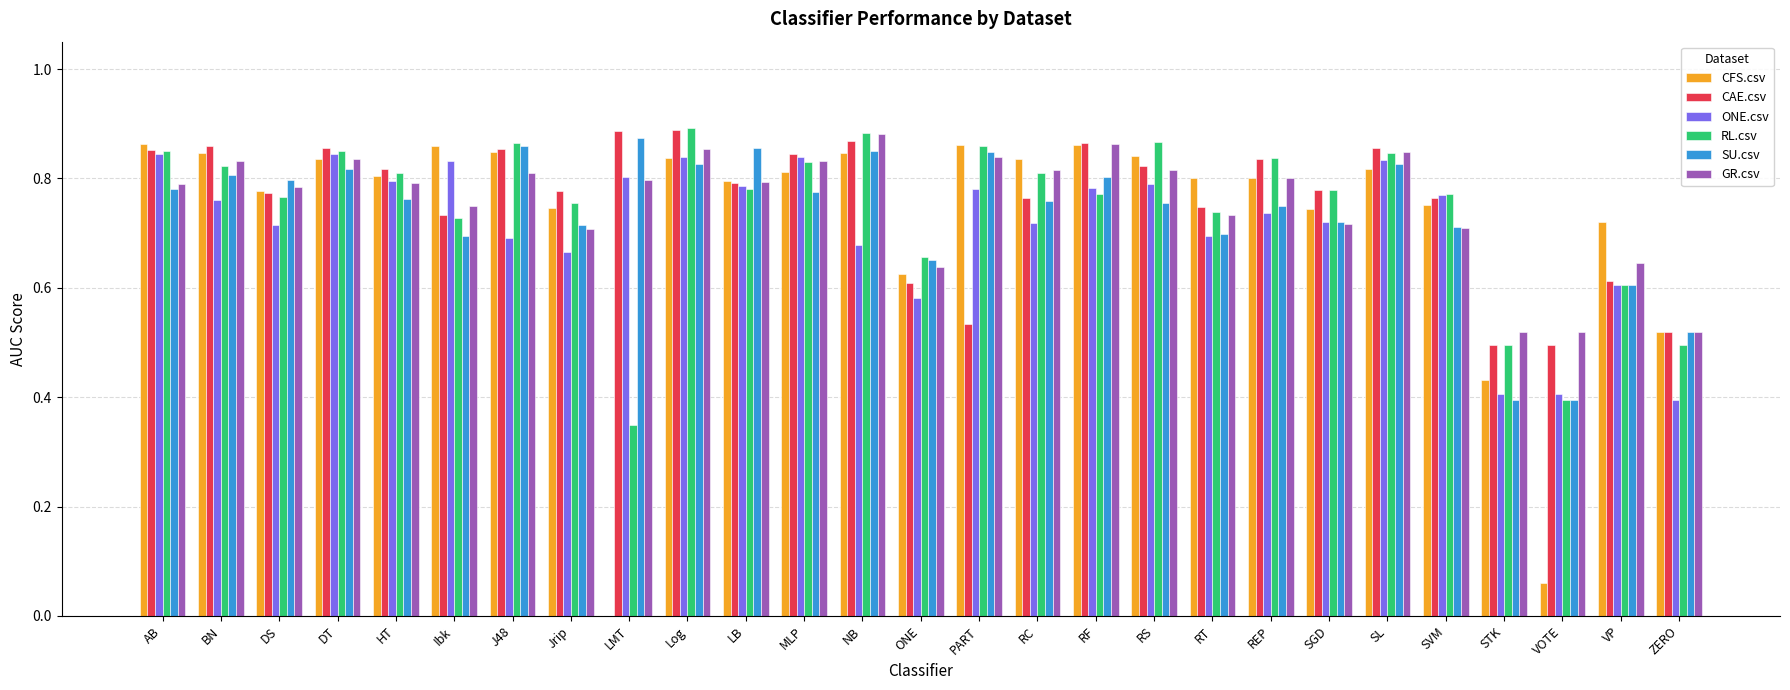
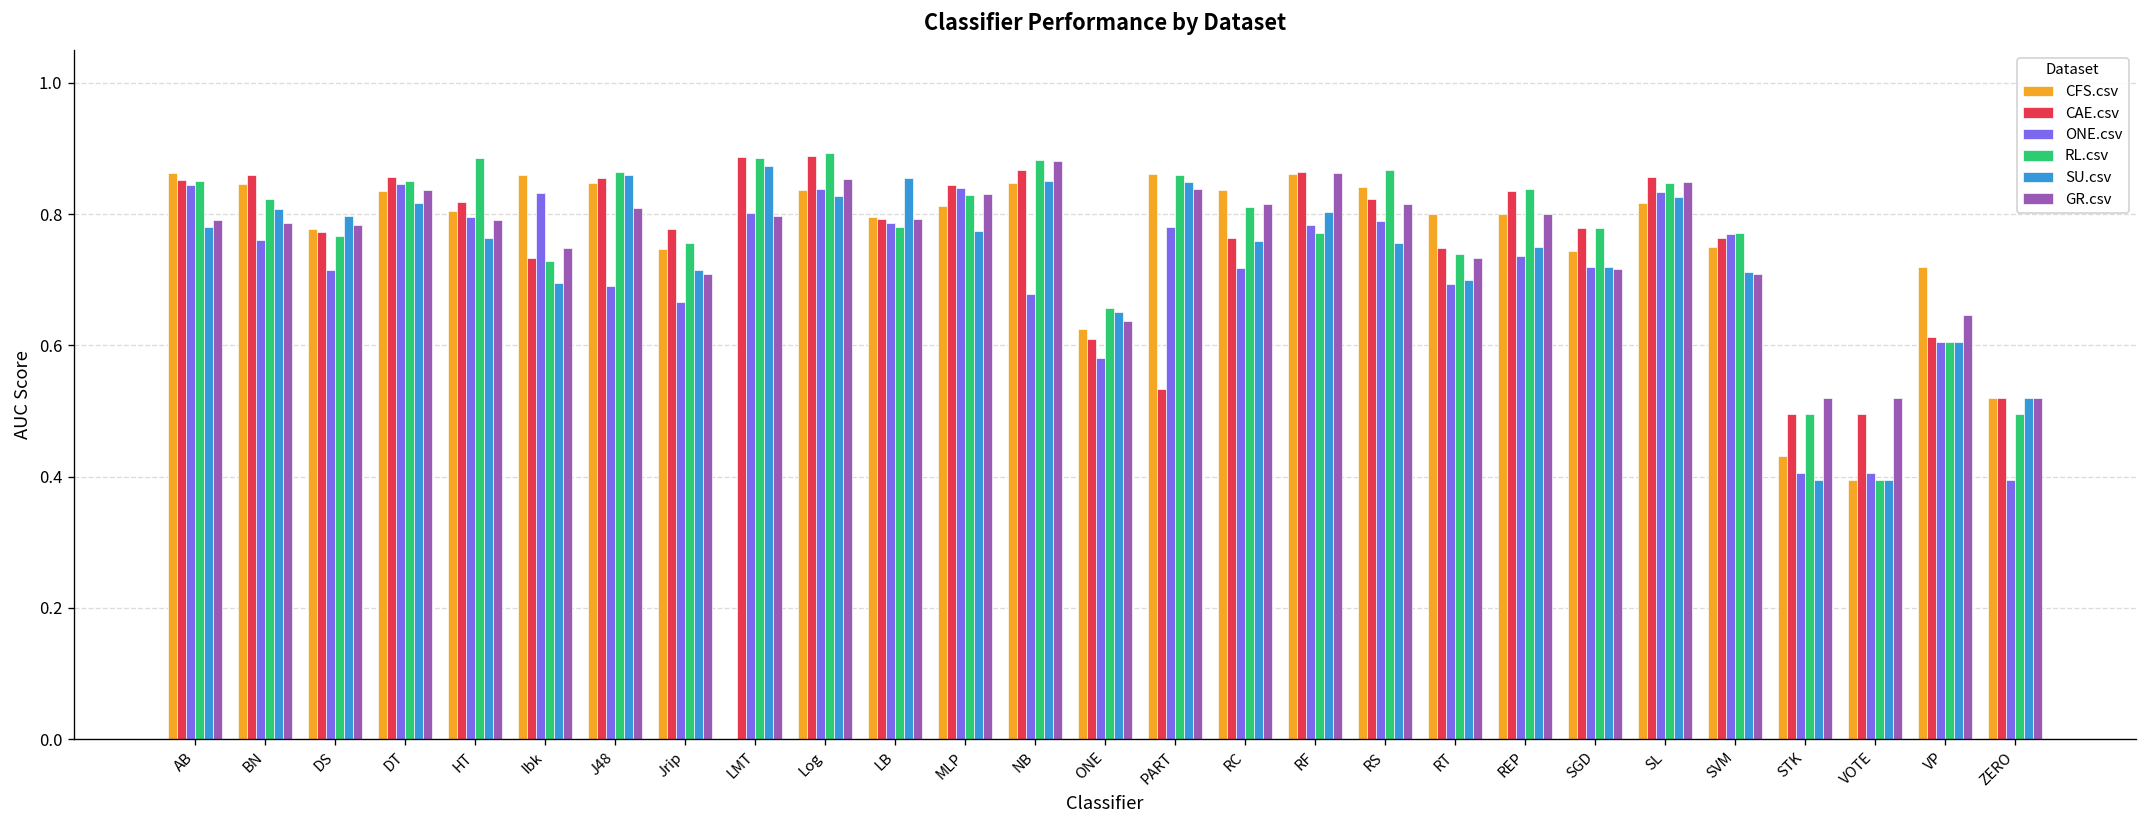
GR.csv, BN: 0.83 -> 0.79
RL.csv, HT: 0.81 -> 0.89
RL.csv, LMT: 0.35 -> 0.89
CFS.csv, VOTE: 0.06 -> 0.40
